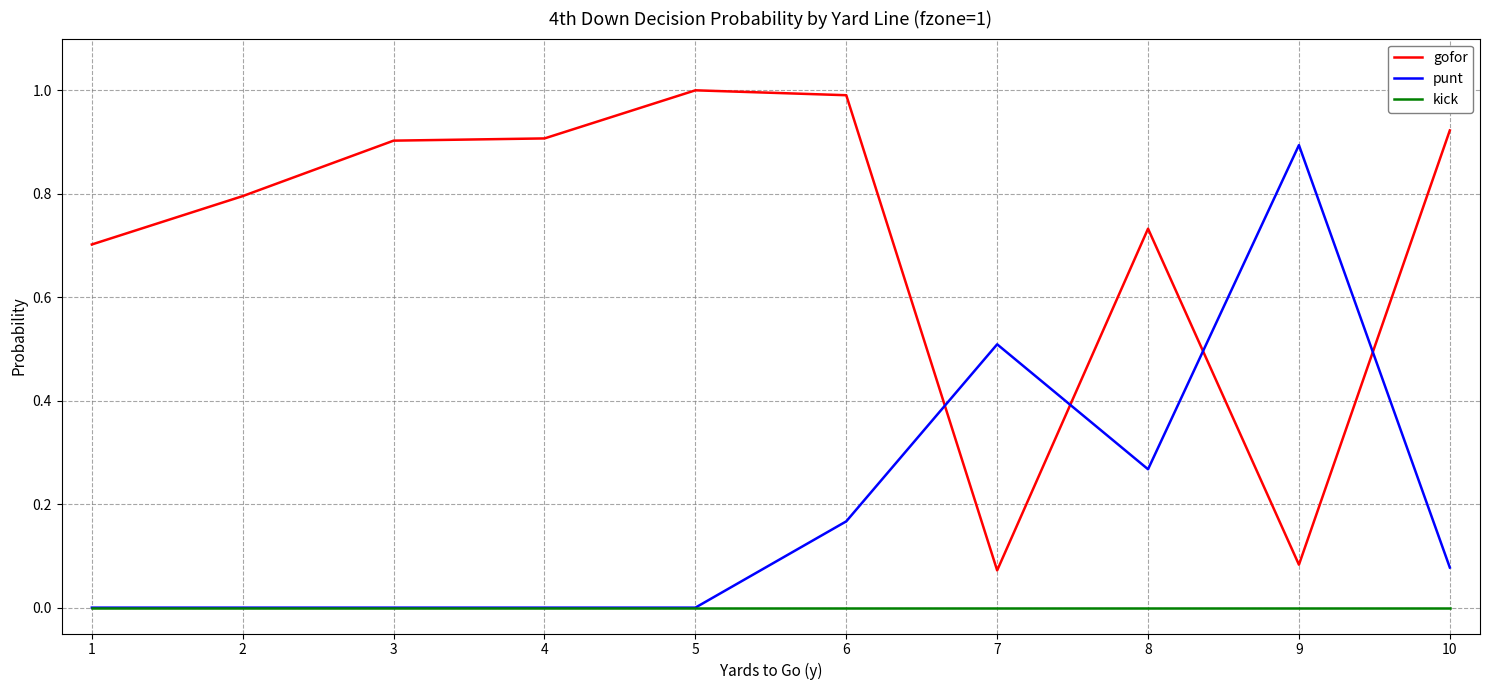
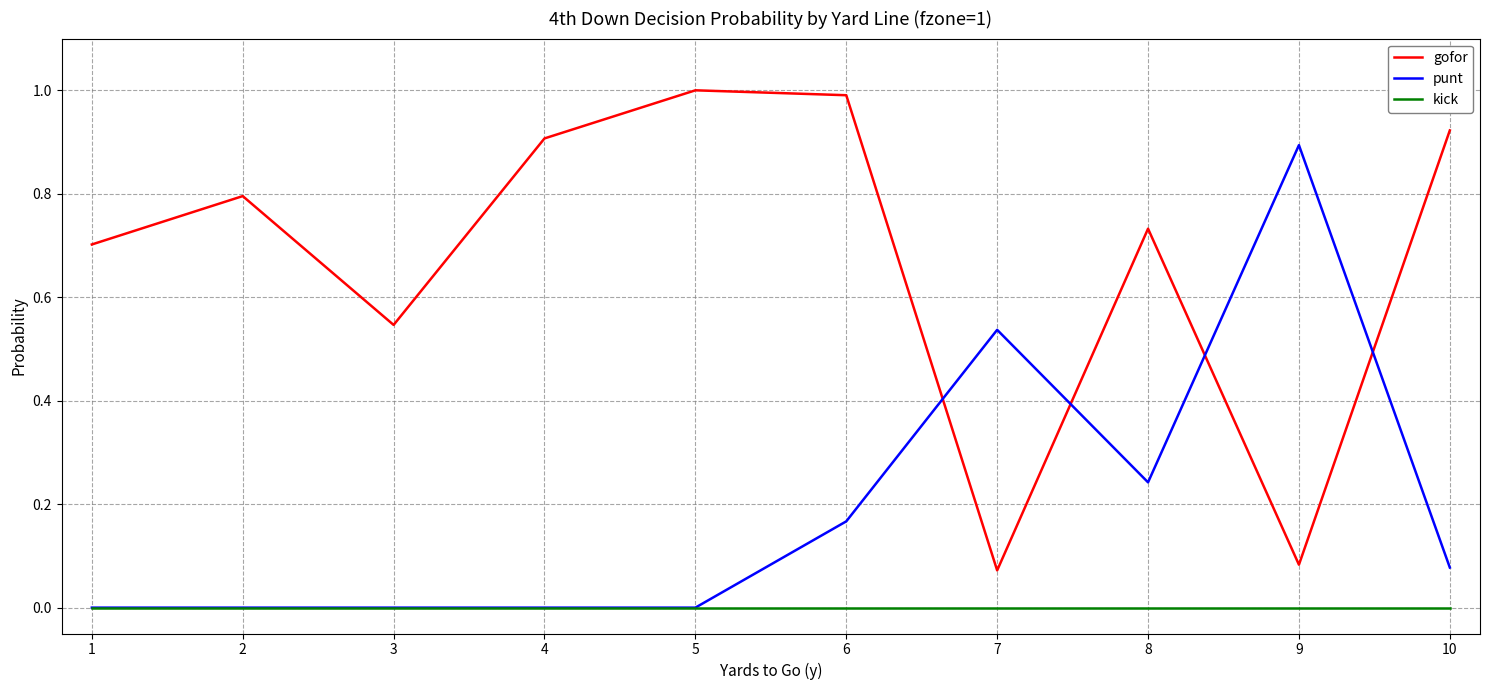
gofor, 3: 0.90 -> 0.55
punt, 7: 0.51 -> 0.54
punt, 8: 0.27 -> 0.24
